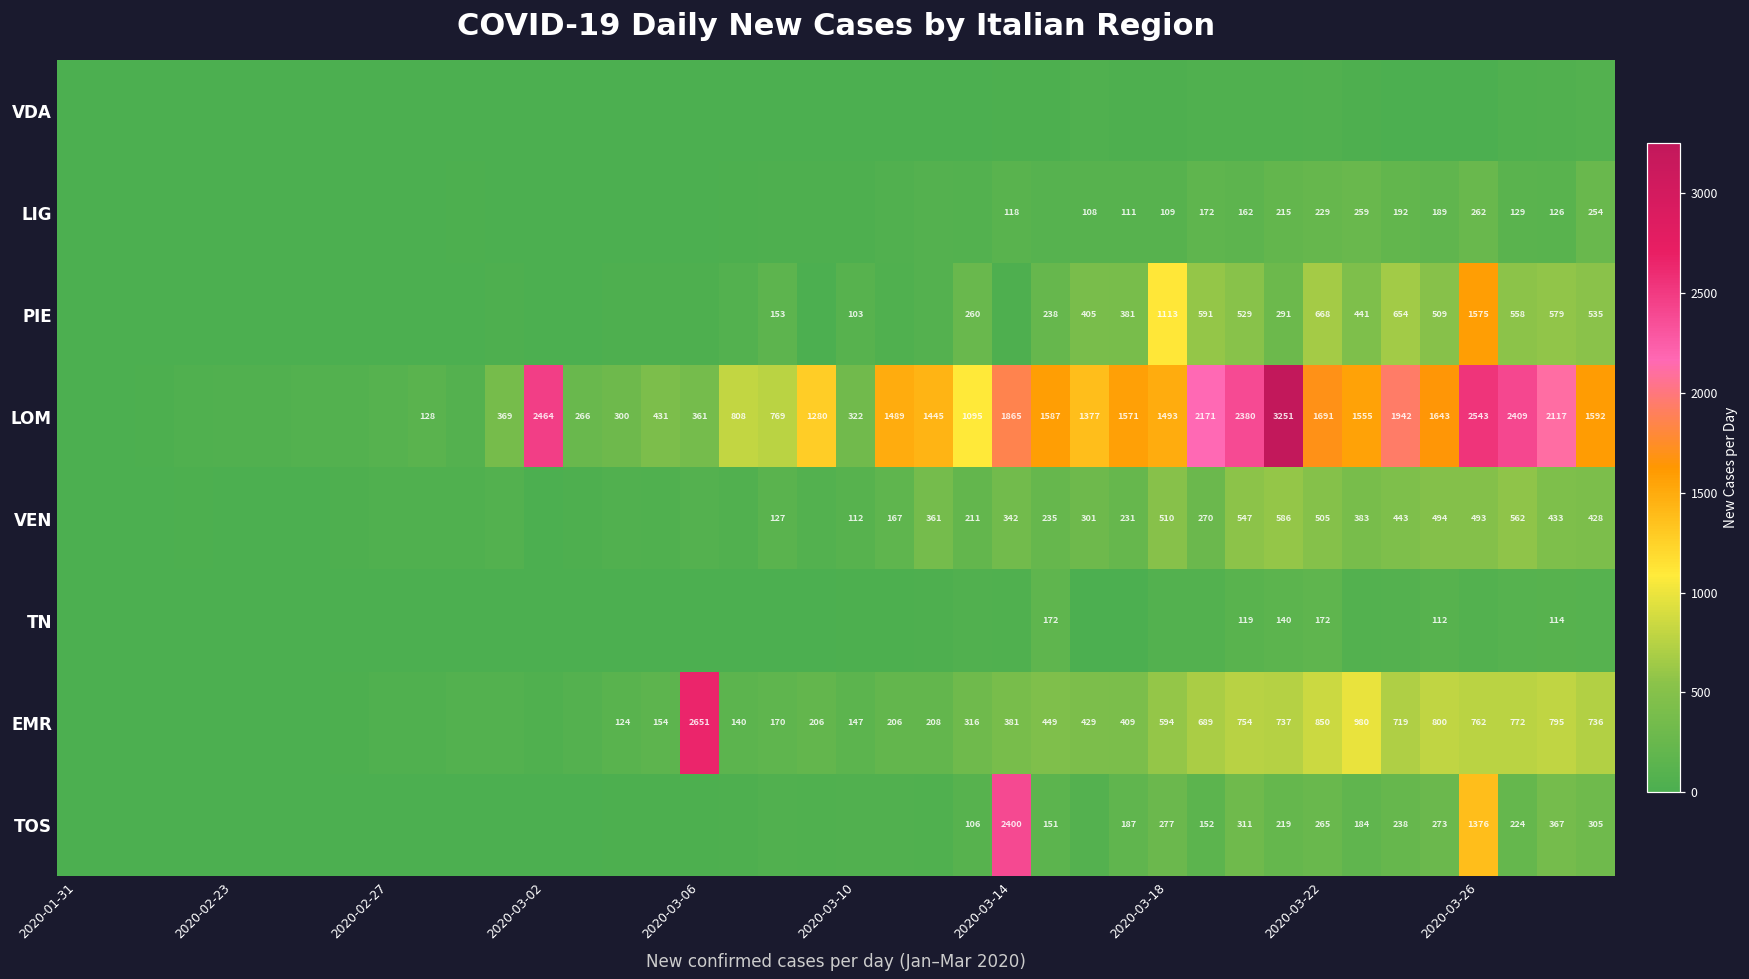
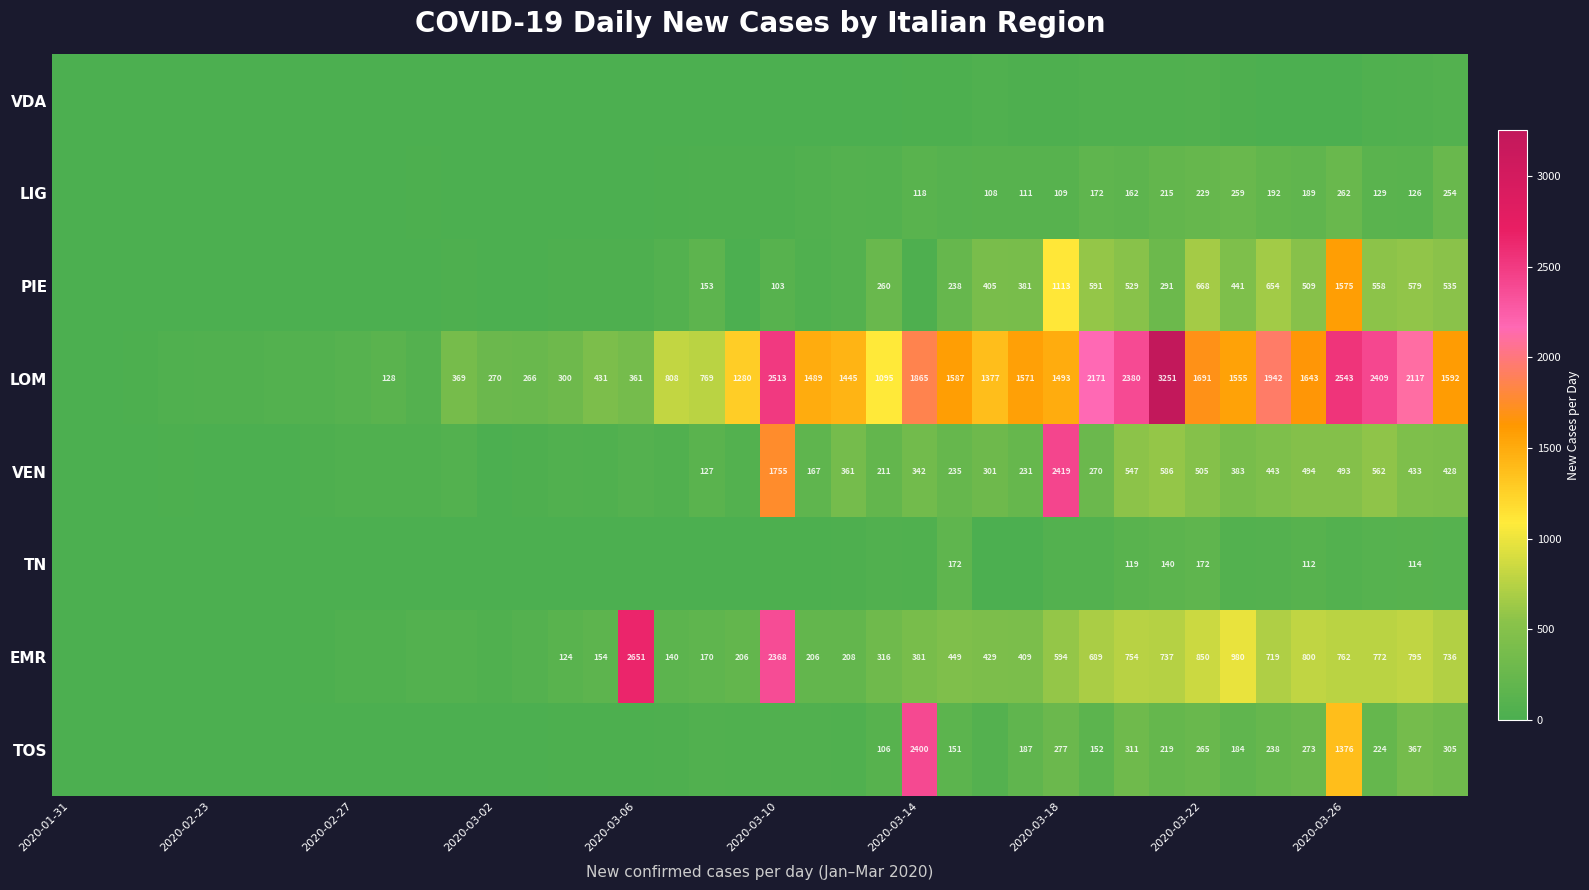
LOM, 2020-03-02: 2464 -> 270
LOM, 2020-03-10: 322 -> 2513
VEN, 2020-03-10: 112 -> 1755
VEN, 2020-03-18: 510 -> 2419
EMR, 2020-03-10: 147 -> 2368
